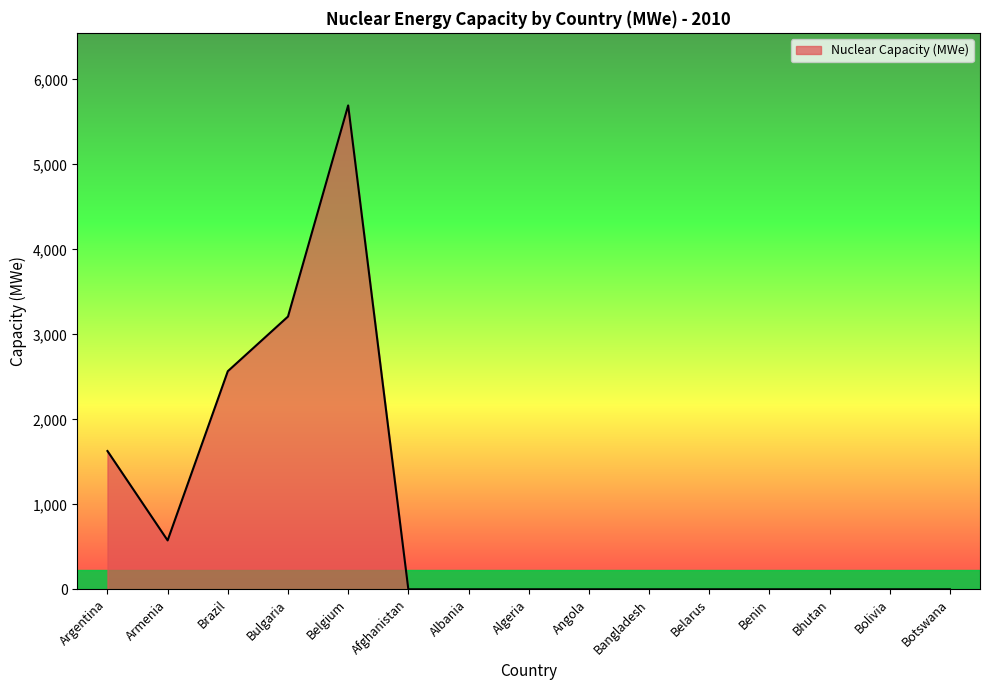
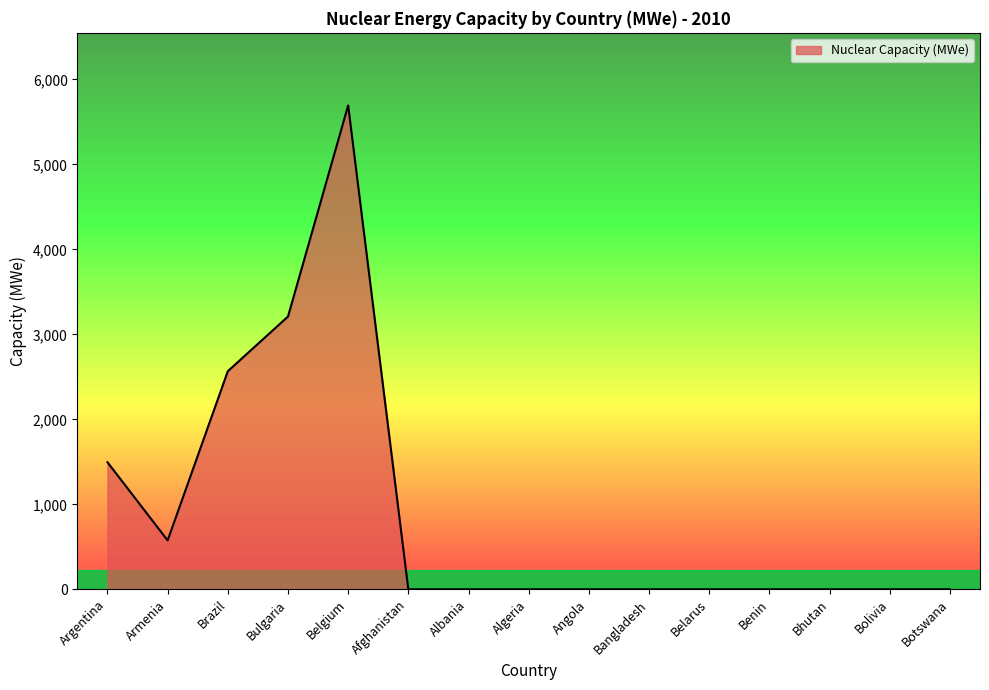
Argentina: 1,600 -> 1,500
